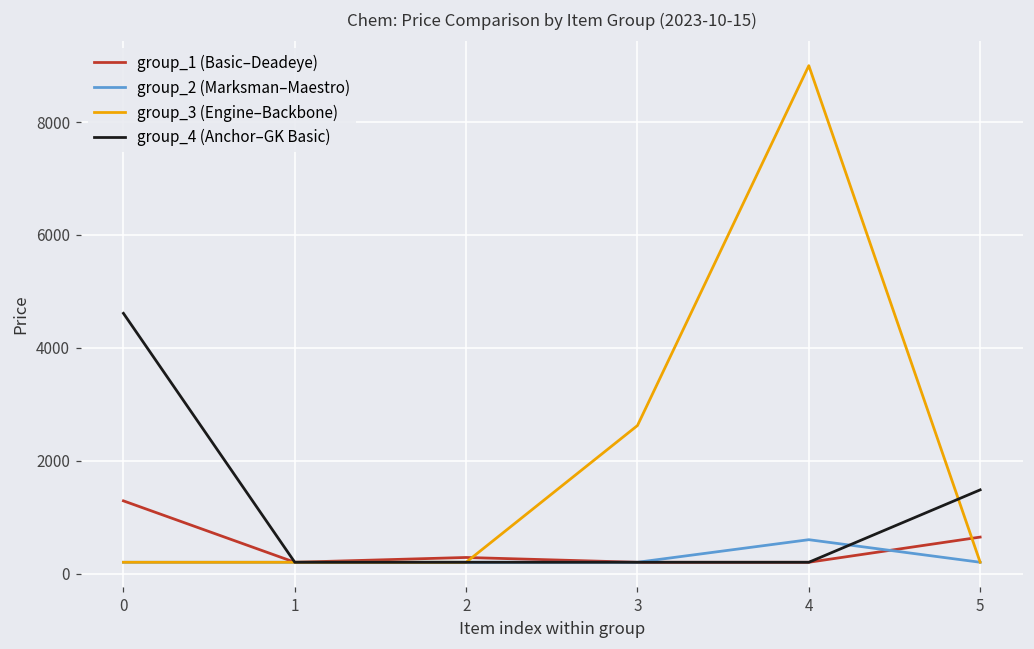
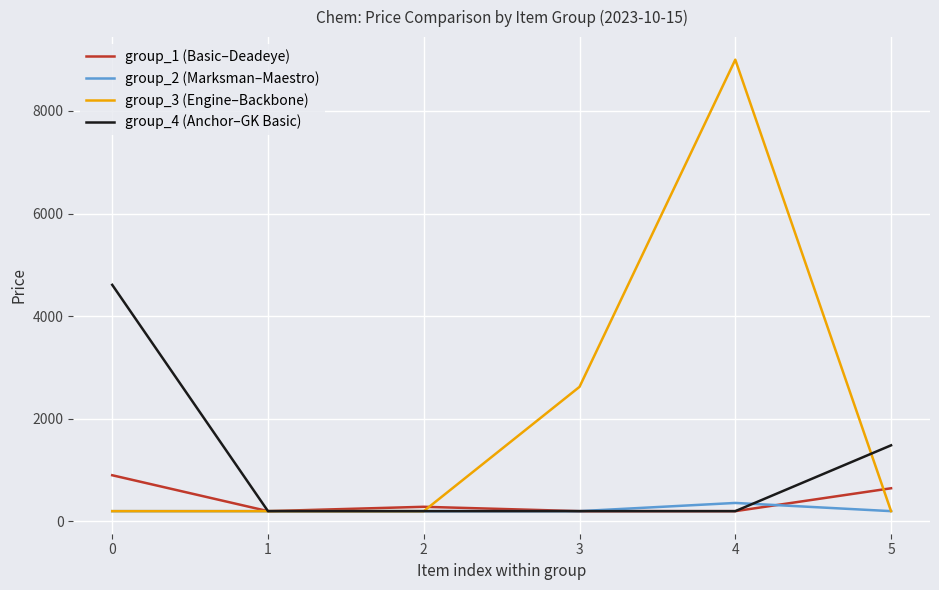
group_1 (Basic–Deadeye), 0: 1300 -> 900
group_2 (Marksman–Maestro), 4: 600 -> 400
